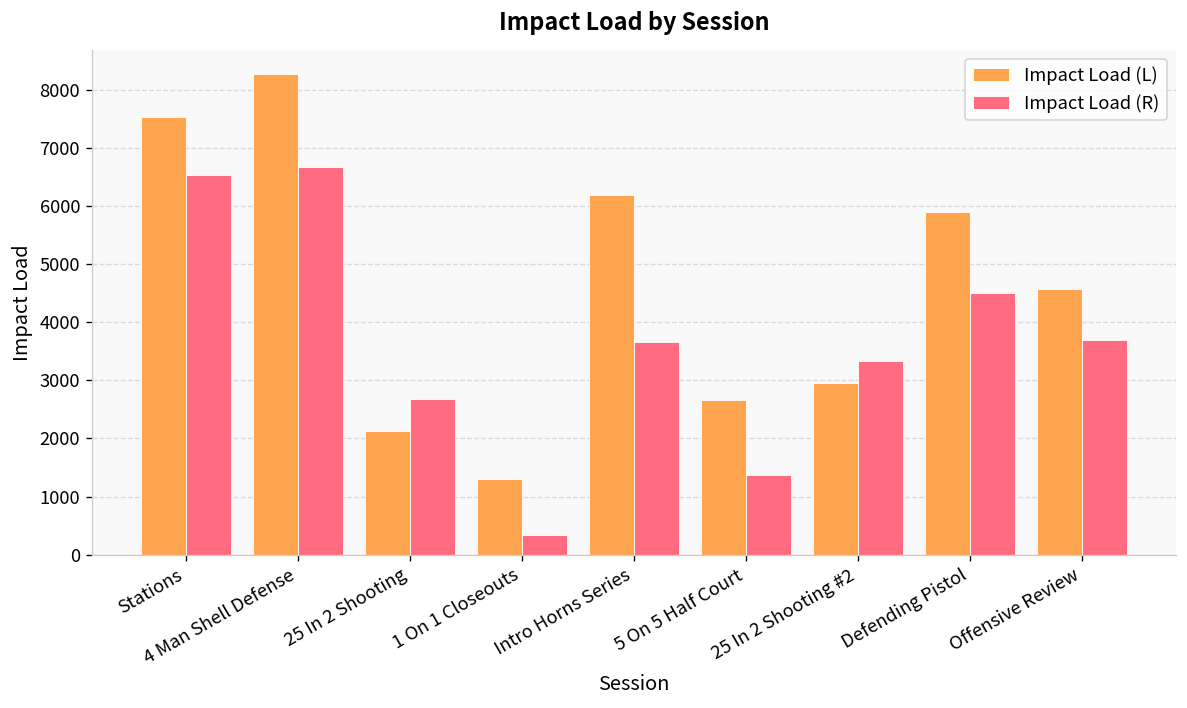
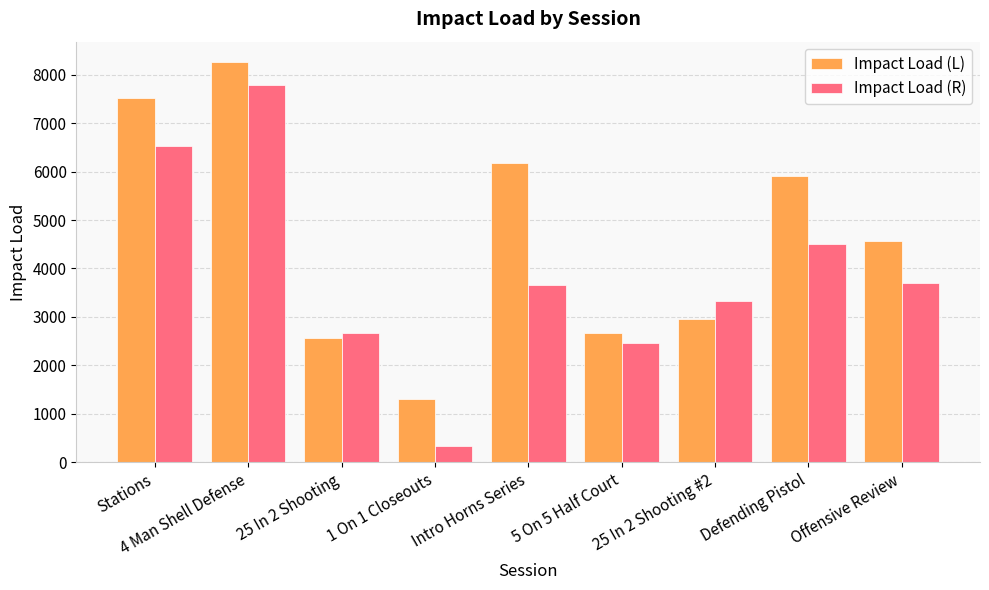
Impact Load (R), 4 Man Shell Defense: 6700 -> 7800
Impact Load (L), 25 In 2 Shooting: 2100 -> 2600
Impact Load (R), 5 On 5 Half Court: 1400 -> 2500
